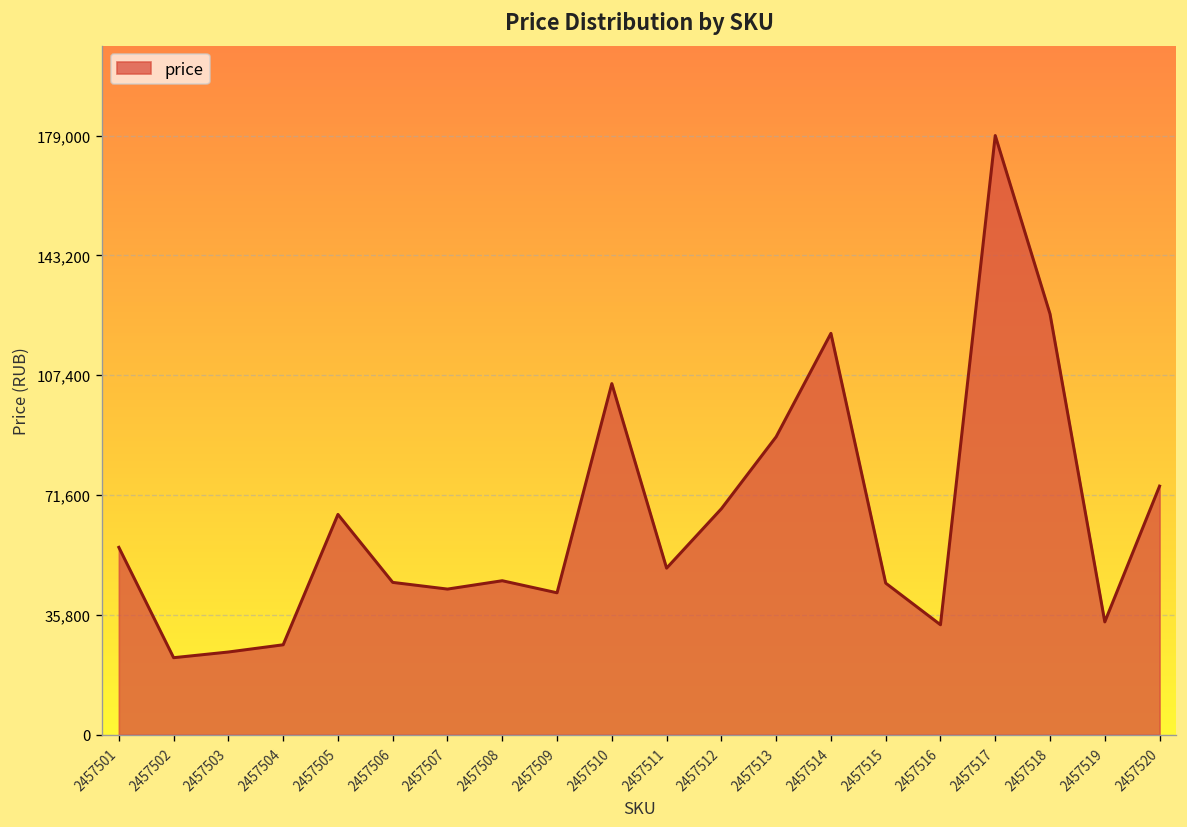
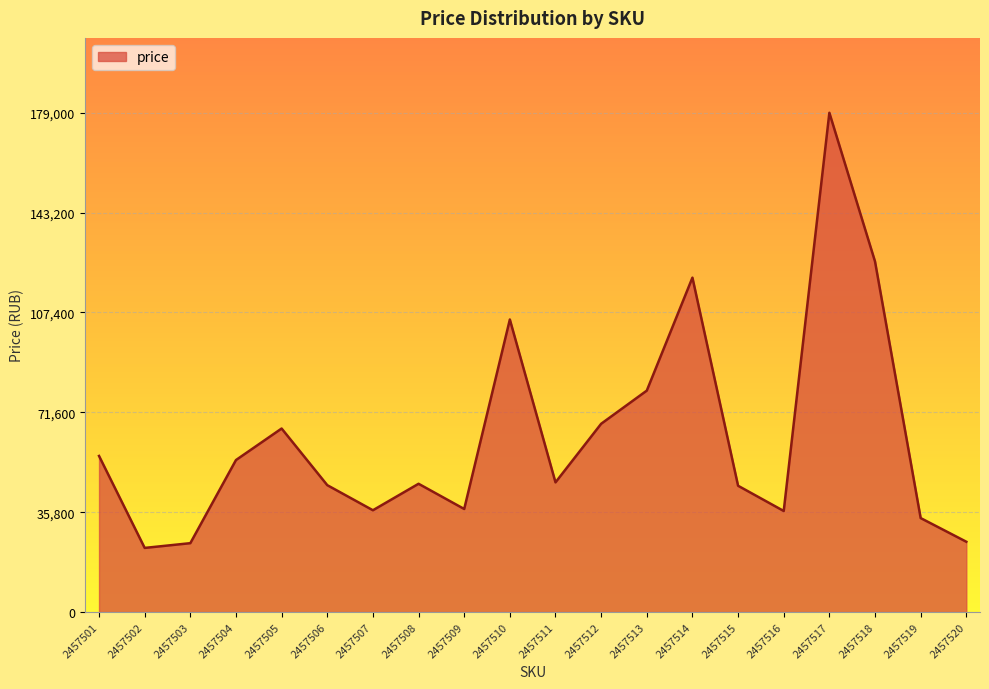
2457504: 27,000 -> 55,000
2457507: 44,000 -> 37,000
2457509: 42,000 -> 37,000
2457511: 50,000 -> 46,000
2457513: 89,000 -> 79,000
2457516: 33,000 -> 36,000
2457520: 74,000 -> 25,000
